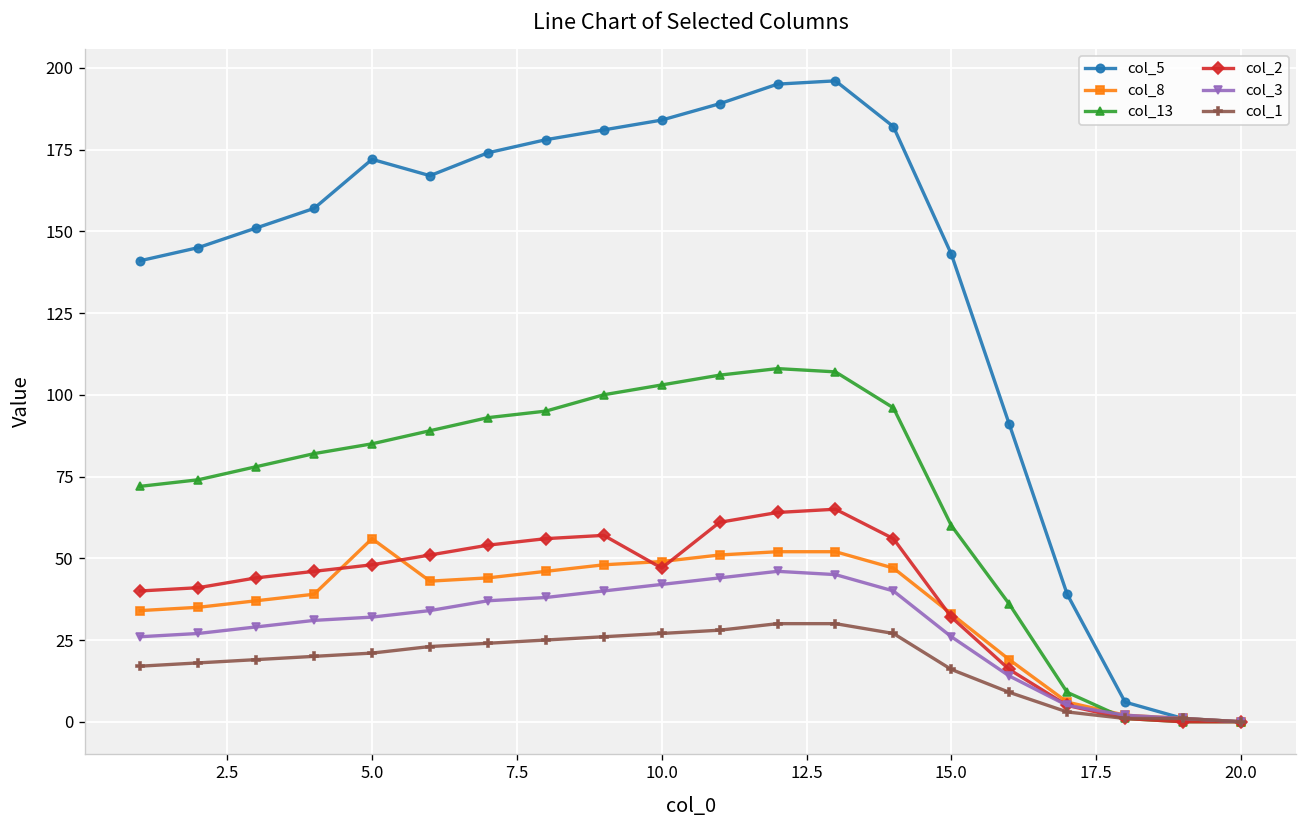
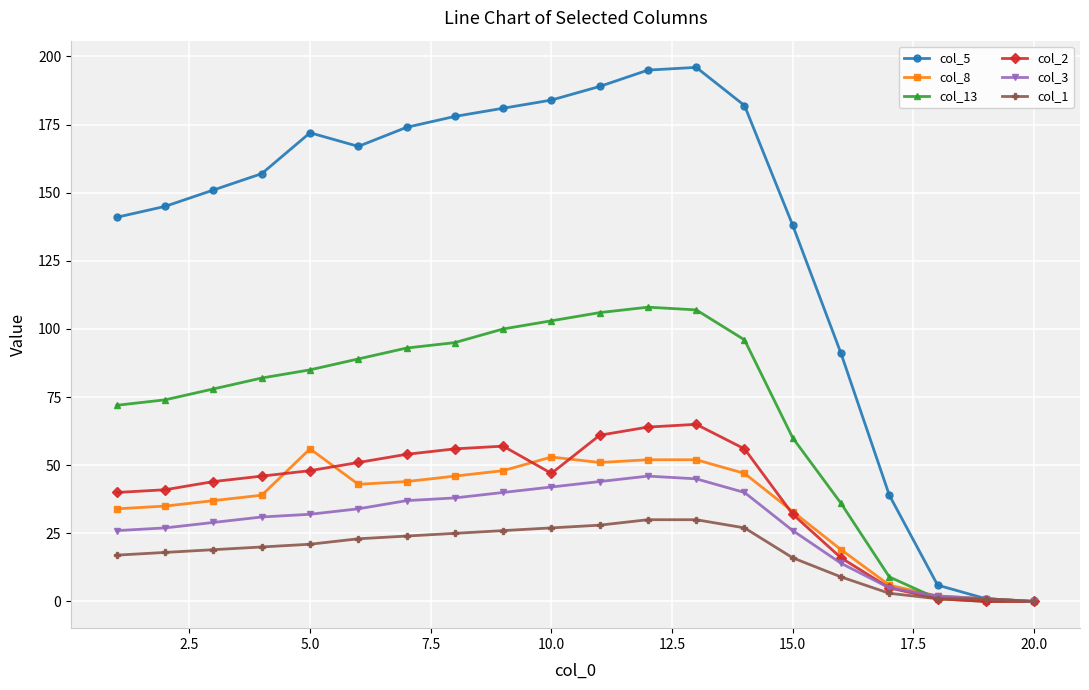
col_8, 10.0: 49 -> 53
col_5, 15.0: 143 -> 138
